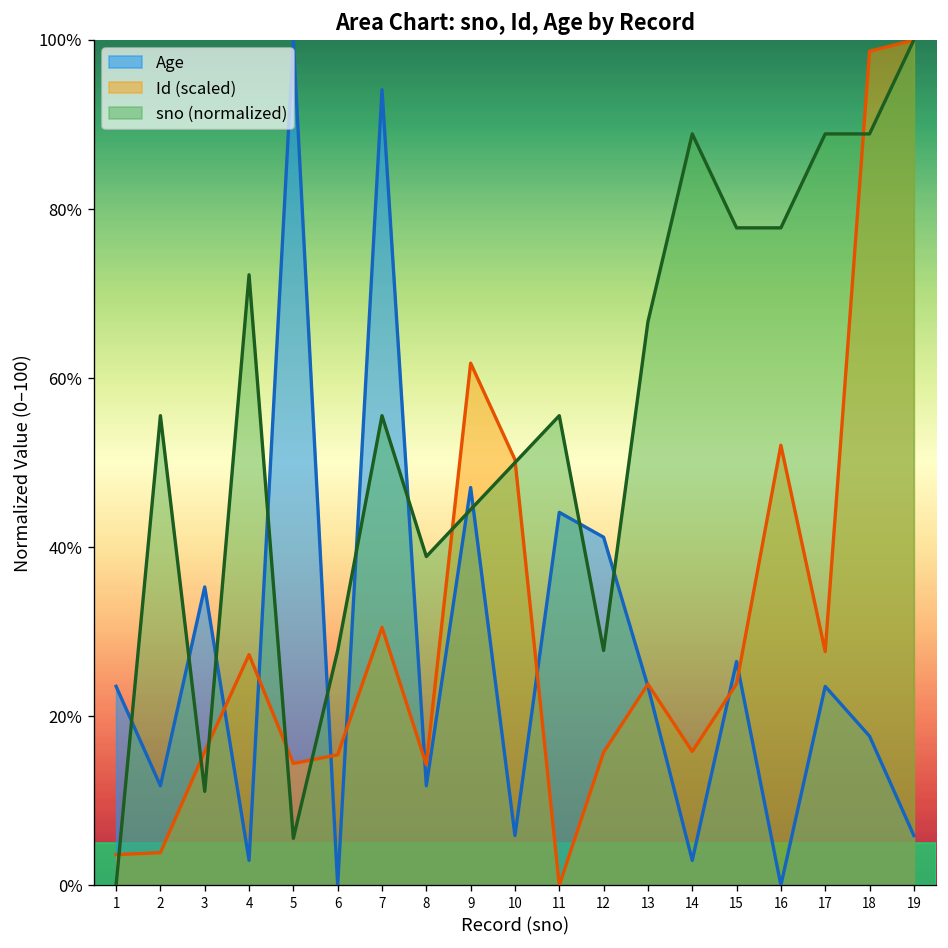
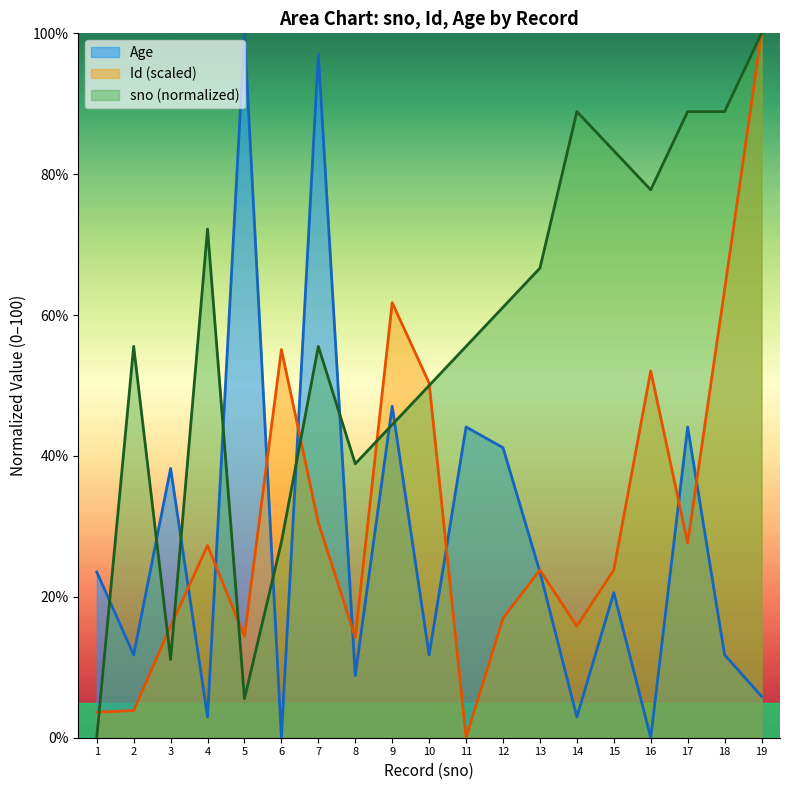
Age, 3: 35% -> 38%
Id (scaled), 6: 15% -> 55%
Age, 7: 94% -> 97%
Age, 8: 12% -> 9%
Age, 10: 6% -> 12%
Id (scaled), 12: 16% -> 17%
sno (normalized), 12: 28% -> 61%
Age, 15: 26% -> 21%
sno (normalized), 15: 78% -> 83%
Age, 17: 24% -> 44%
Age, 18: 18% -> 12%
Id (scaled), 18: 99% -> 64%
